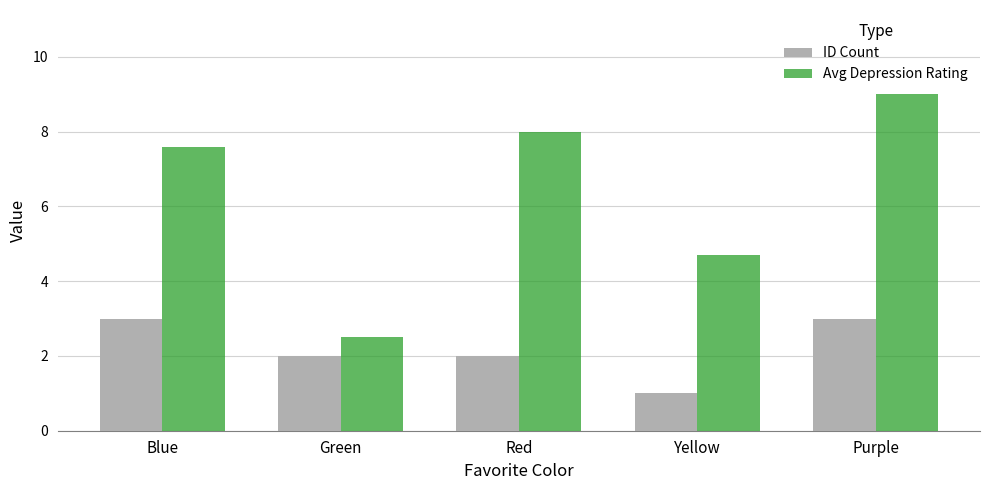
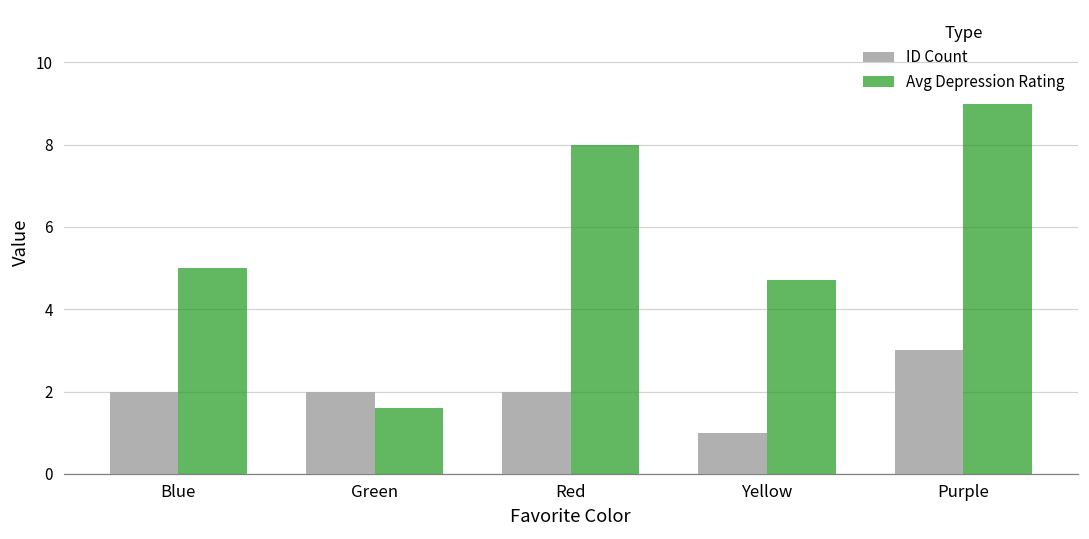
ID Count, Blue: 3 -> 2
Avg Depression Rating, Blue: 7.6 -> 5.0
Avg Depression Rating, Green: 2.5 -> 1.6
